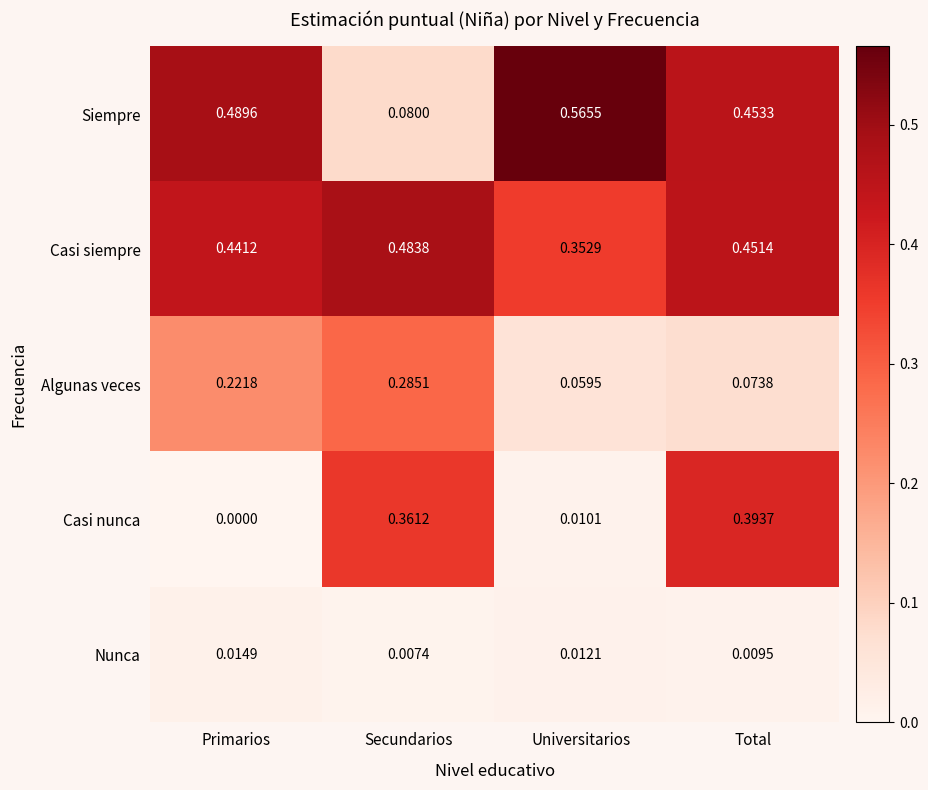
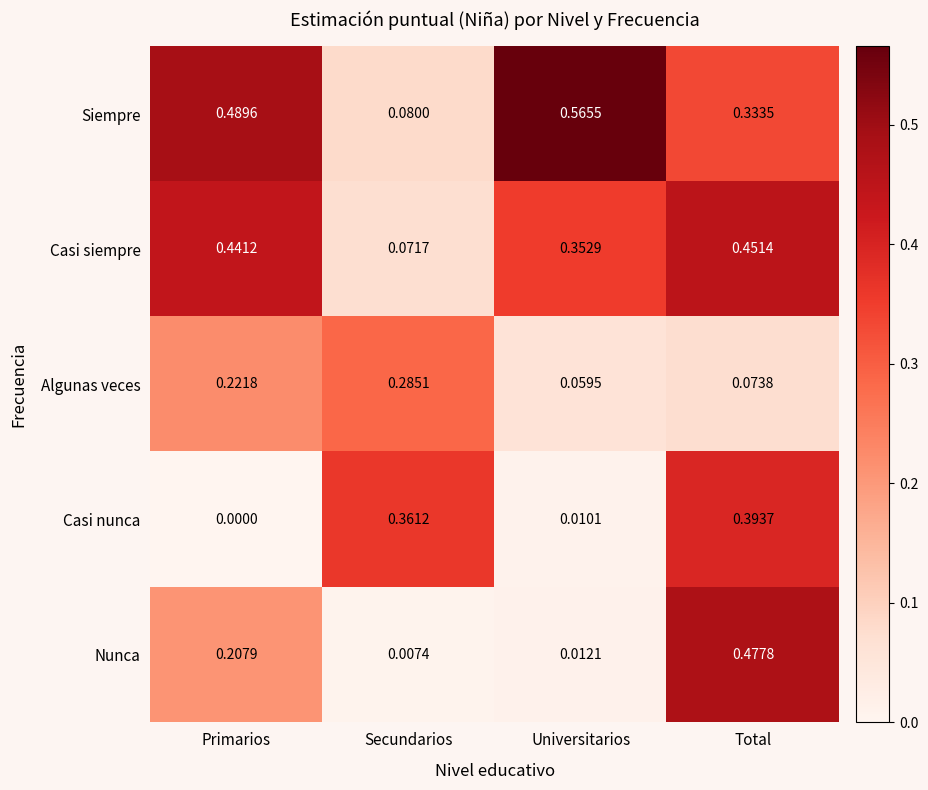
Siempre, Total: 0.4533 -> 0.3335
Casi siempre, Secundarios: 0.4838 -> 0.0717
Nunca, Primarios: 0.0149 -> 0.2079
Nunca, Total: 0.0095 -> 0.4778
